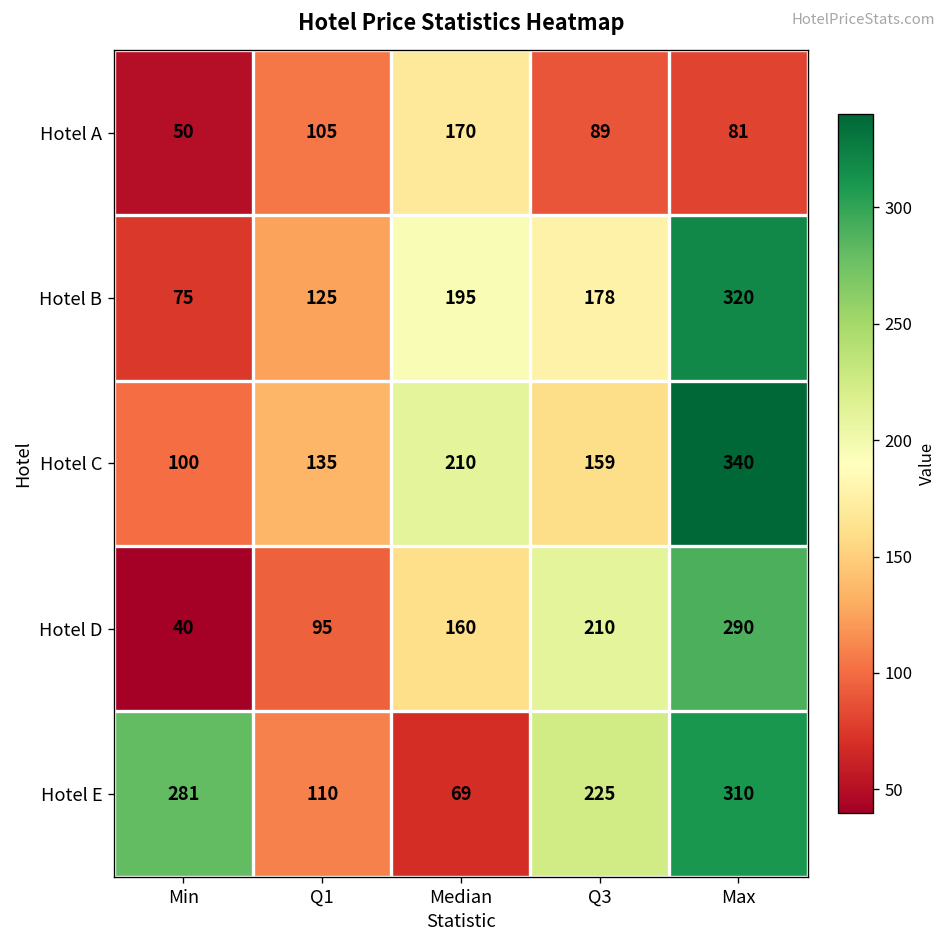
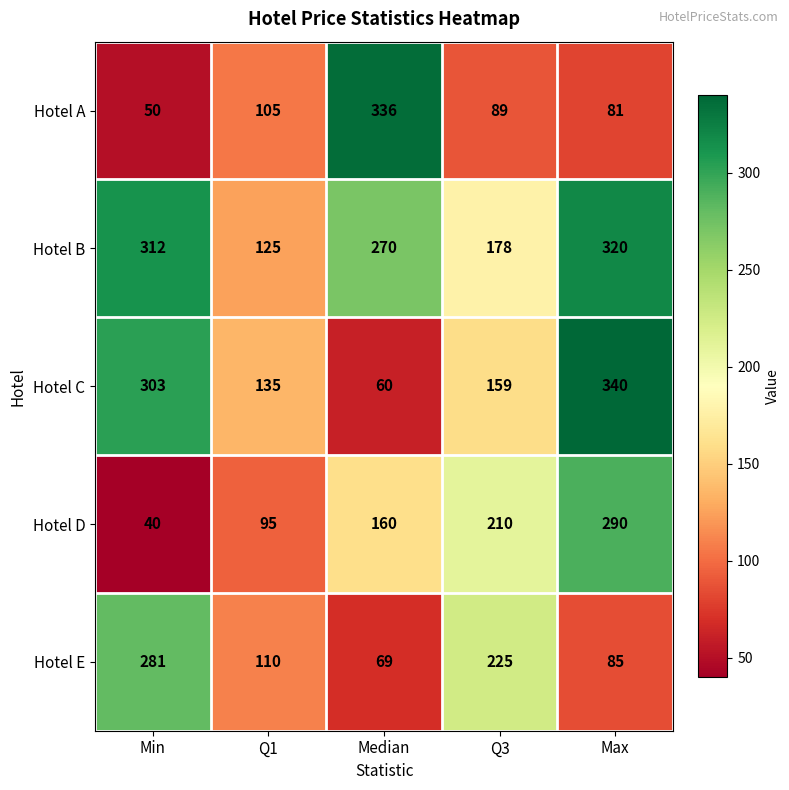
Hotel A, Median: 170 -> 336
Hotel B, Min: 75 -> 312
Hotel B, Median: 195 -> 270
Hotel C, Min: 100 -> 303
Hotel C, Median: 210 -> 60
Hotel E, Max: 310 -> 85
